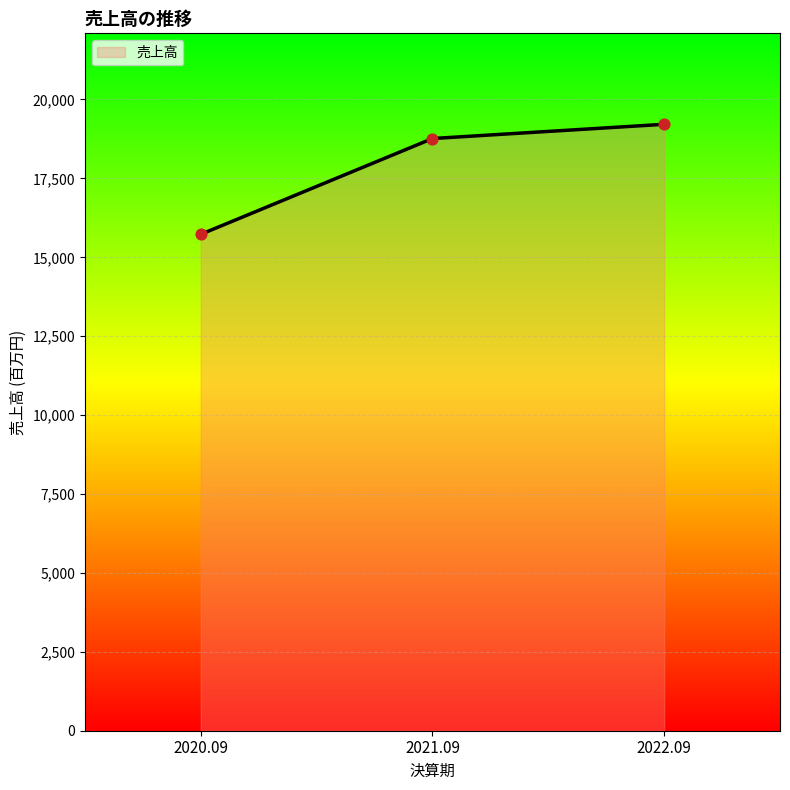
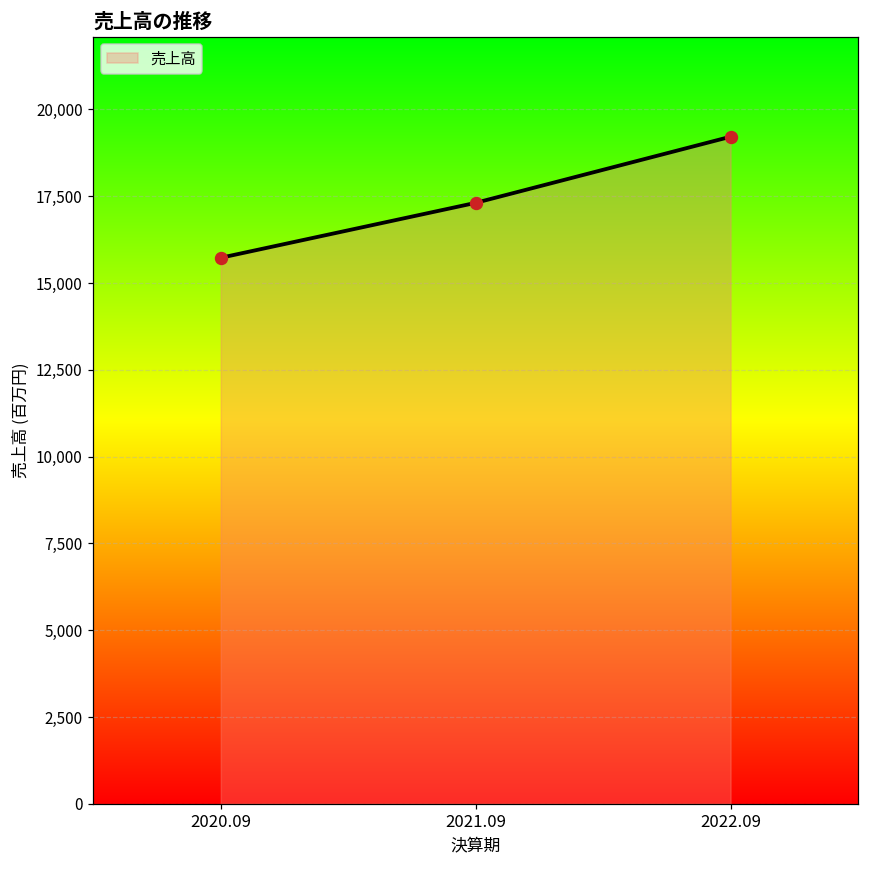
2021.09: 18,800 -> 17,300
